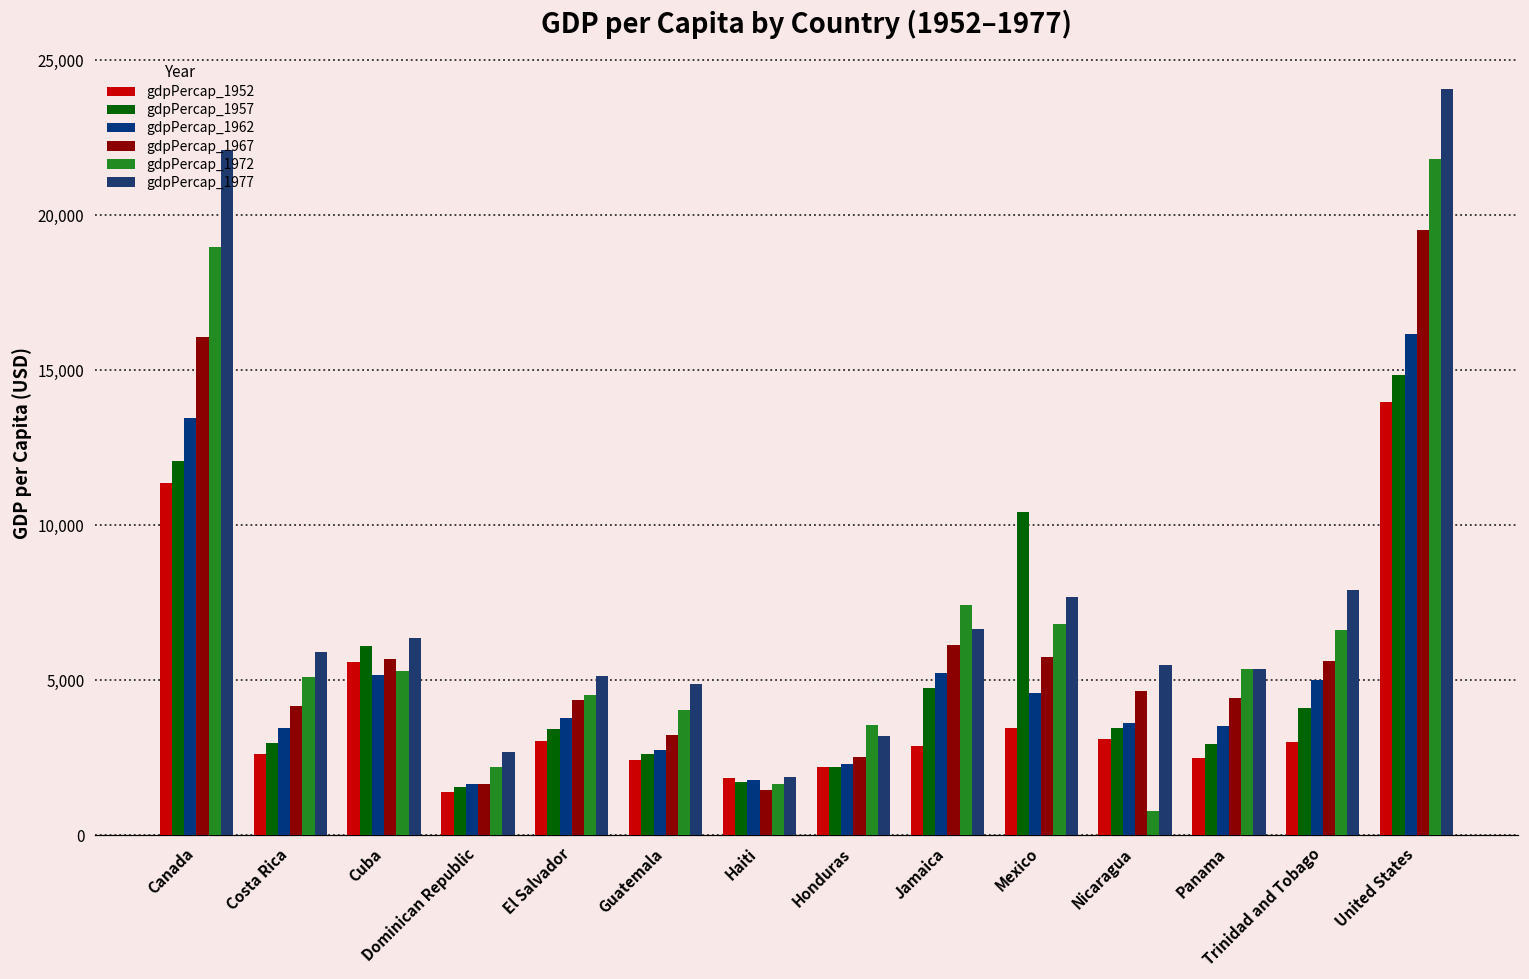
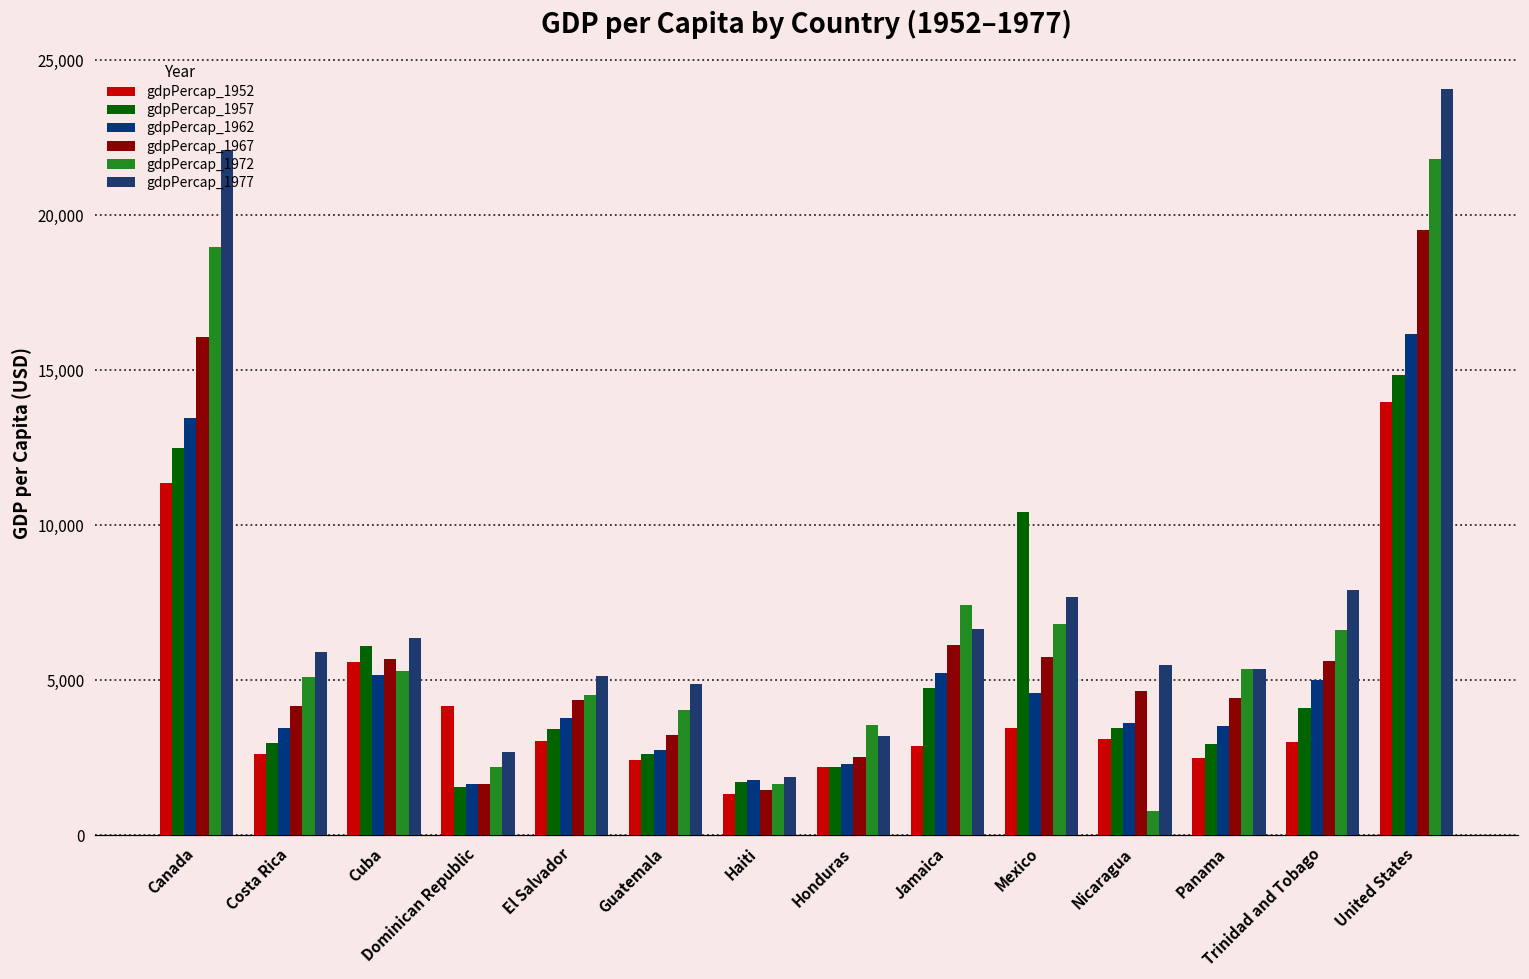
gdpPercap_1957, Canada: 12,100 -> 12,500
gdpPercap_1952, Dominican Republic: 1,400 -> 4,200
gdpPercap_1952, Haiti: 1,800 -> 1,300
